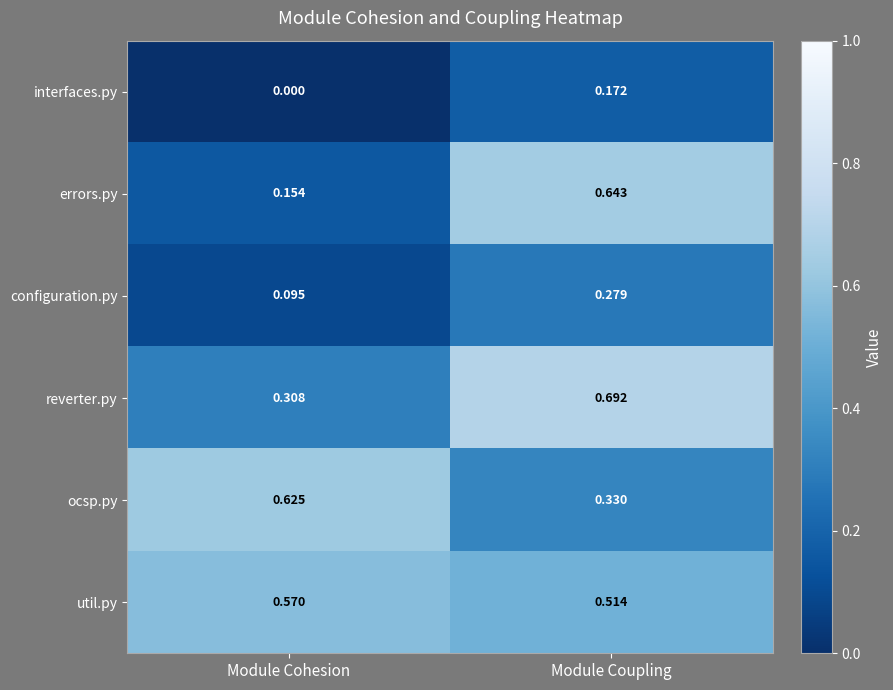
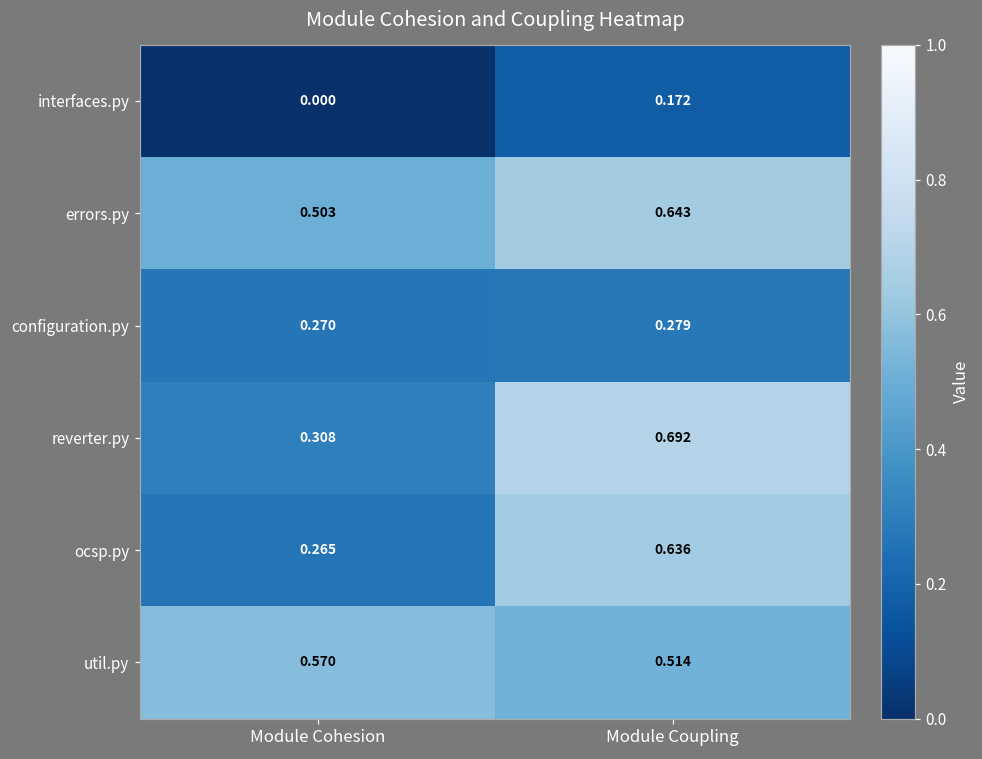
errors.py, Module Cohesion: 0.154 -> 0.503
configuration.py, Module Cohesion: 0.095 -> 0.270
ocsp.py, Module Cohesion: 0.625 -> 0.265
ocsp.py, Module Coupling: 0.330 -> 0.636
